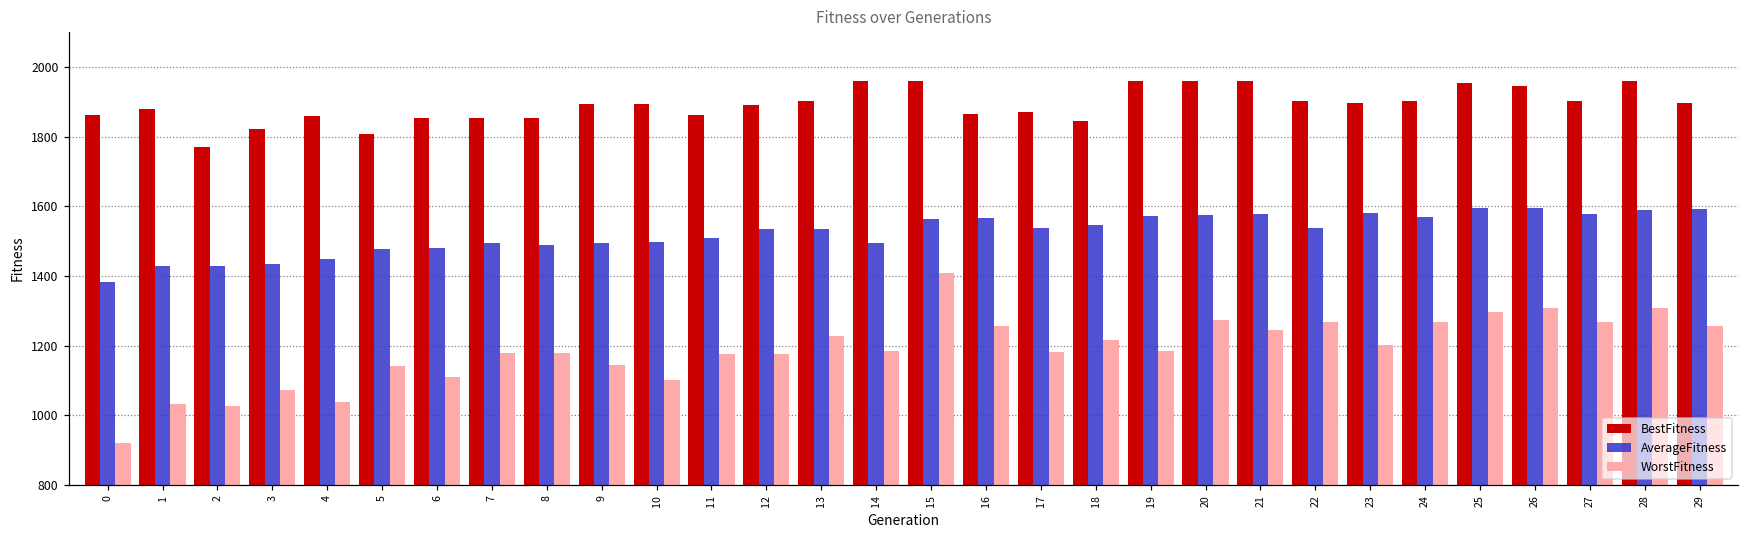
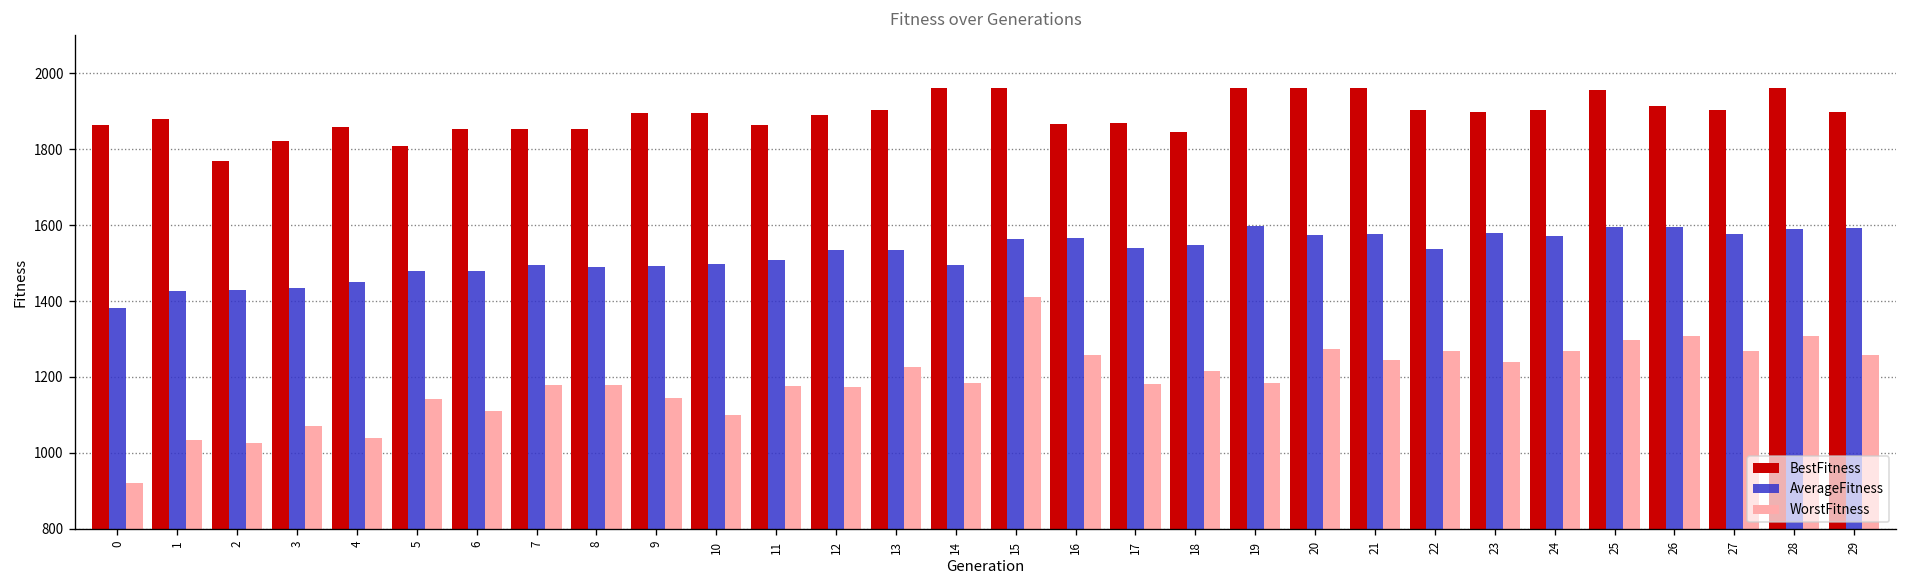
AverageFitness, 19: 1570 -> 1600
WorstFitness, 23: 1200 -> 1240
BestFitness, 26: 1950 -> 1910
